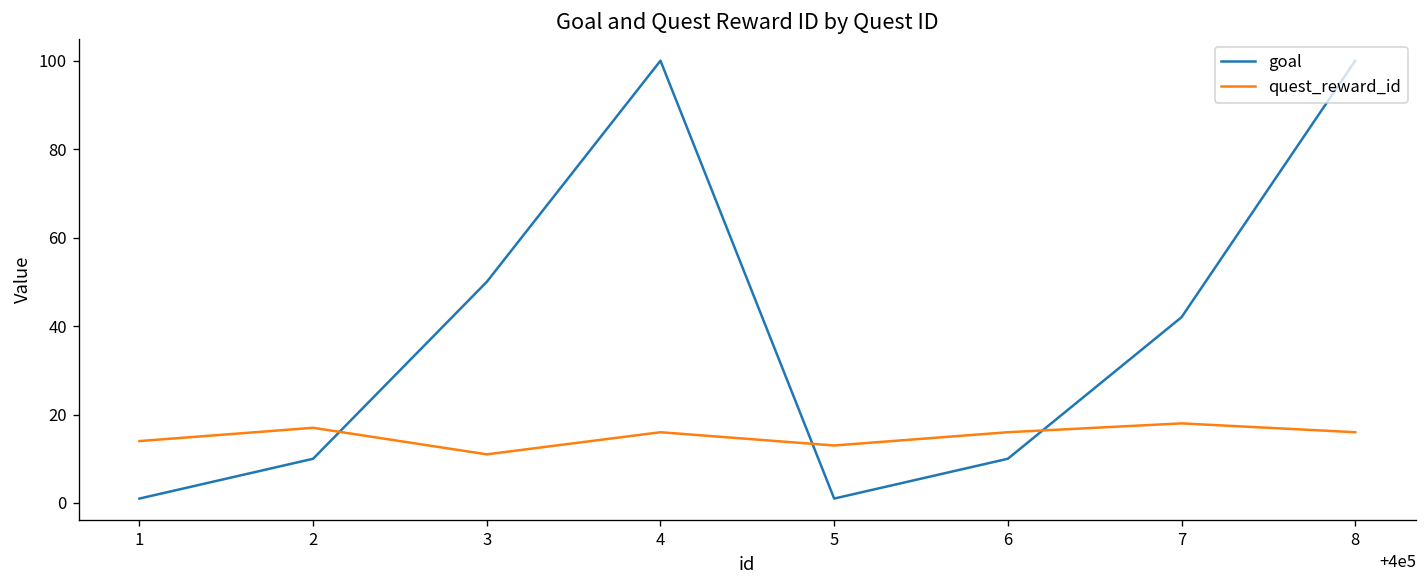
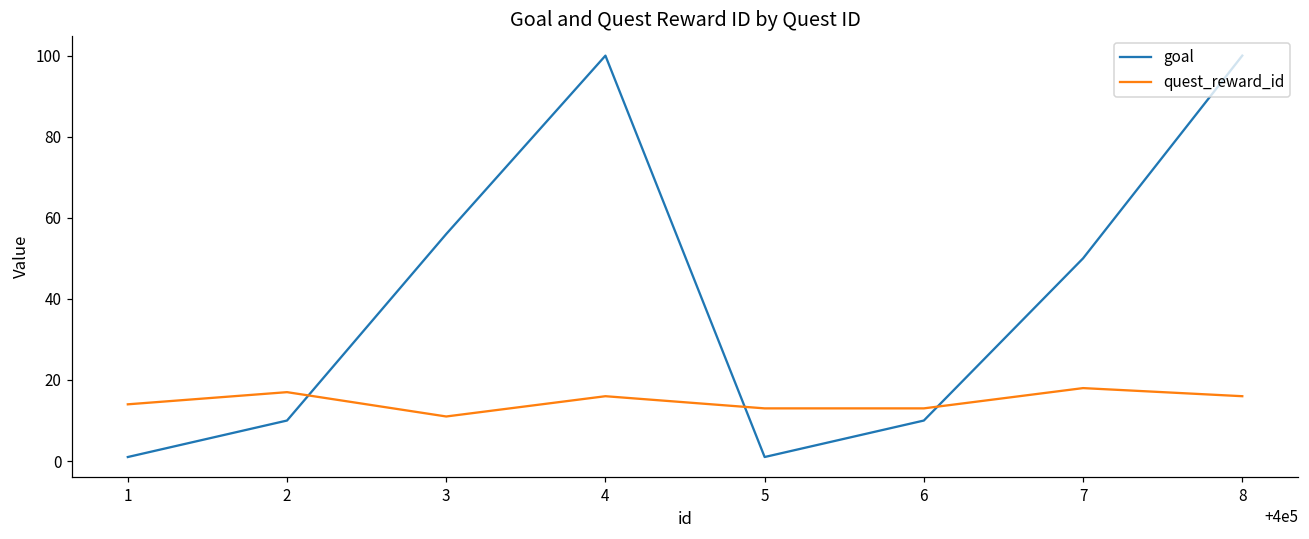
goal, 3: 50 -> 56
quest_reward_id, 6: 16 -> 13
goal, 7: 42 -> 50
